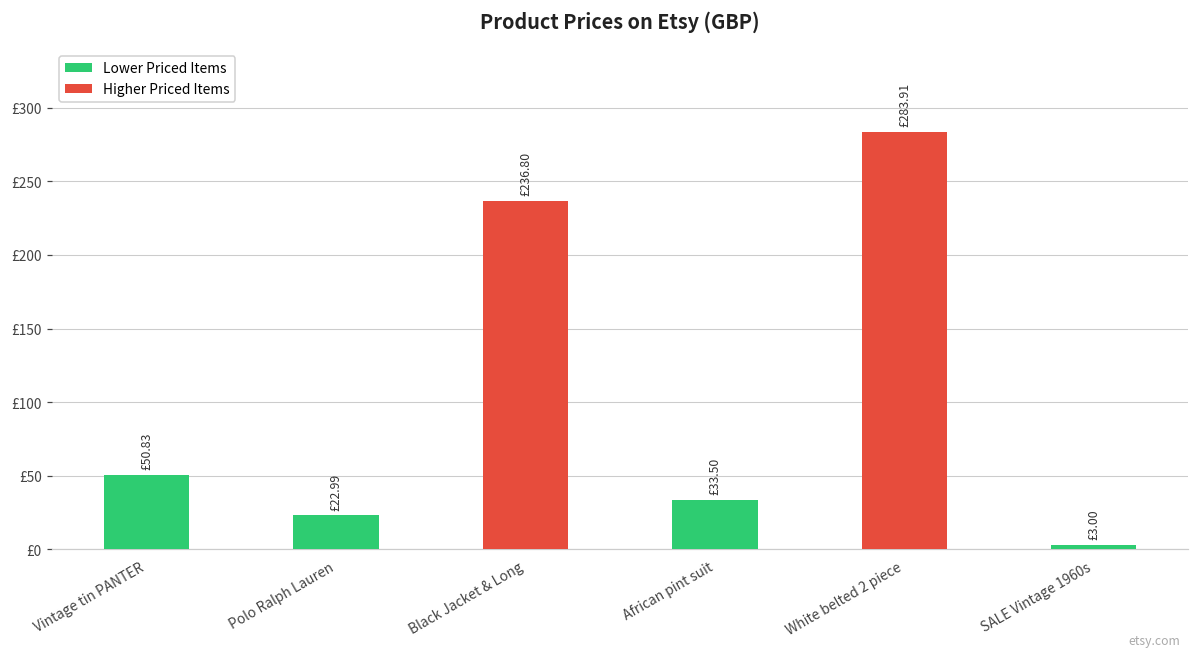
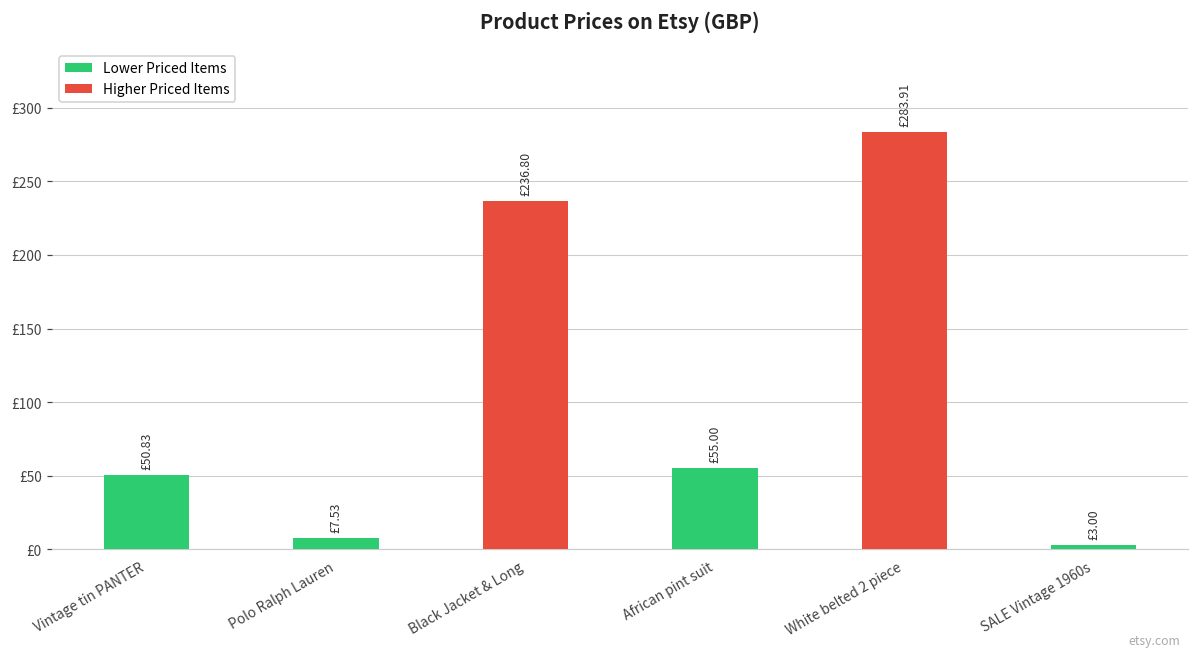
Polo Ralph Lauren: £22.99 -> £7.53
African pint suit: £33.50 -> £55.00
